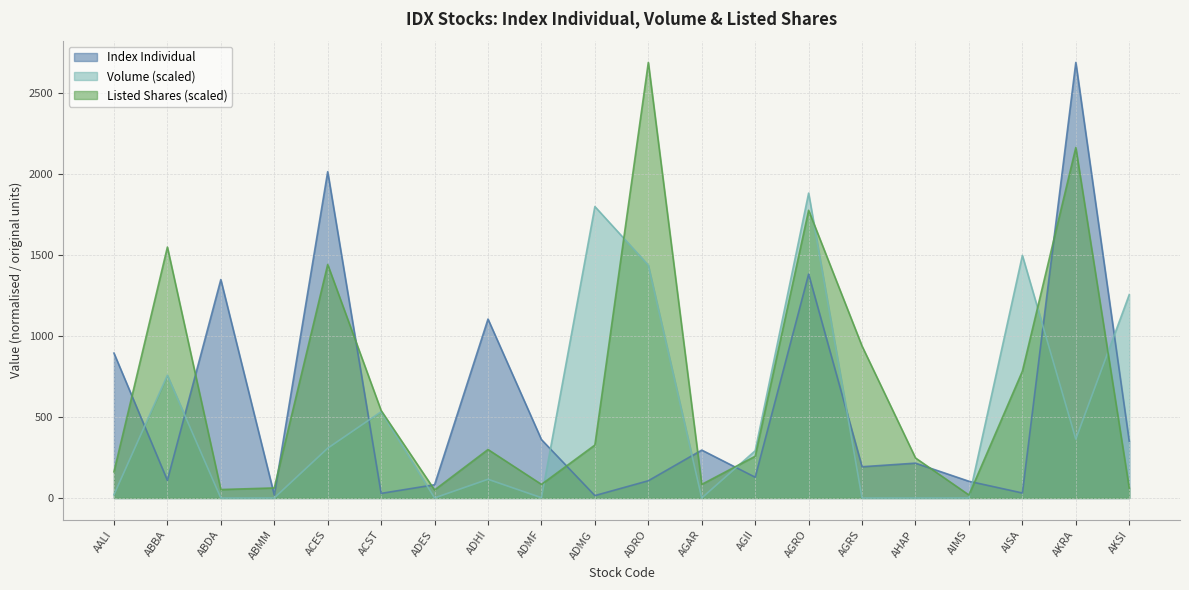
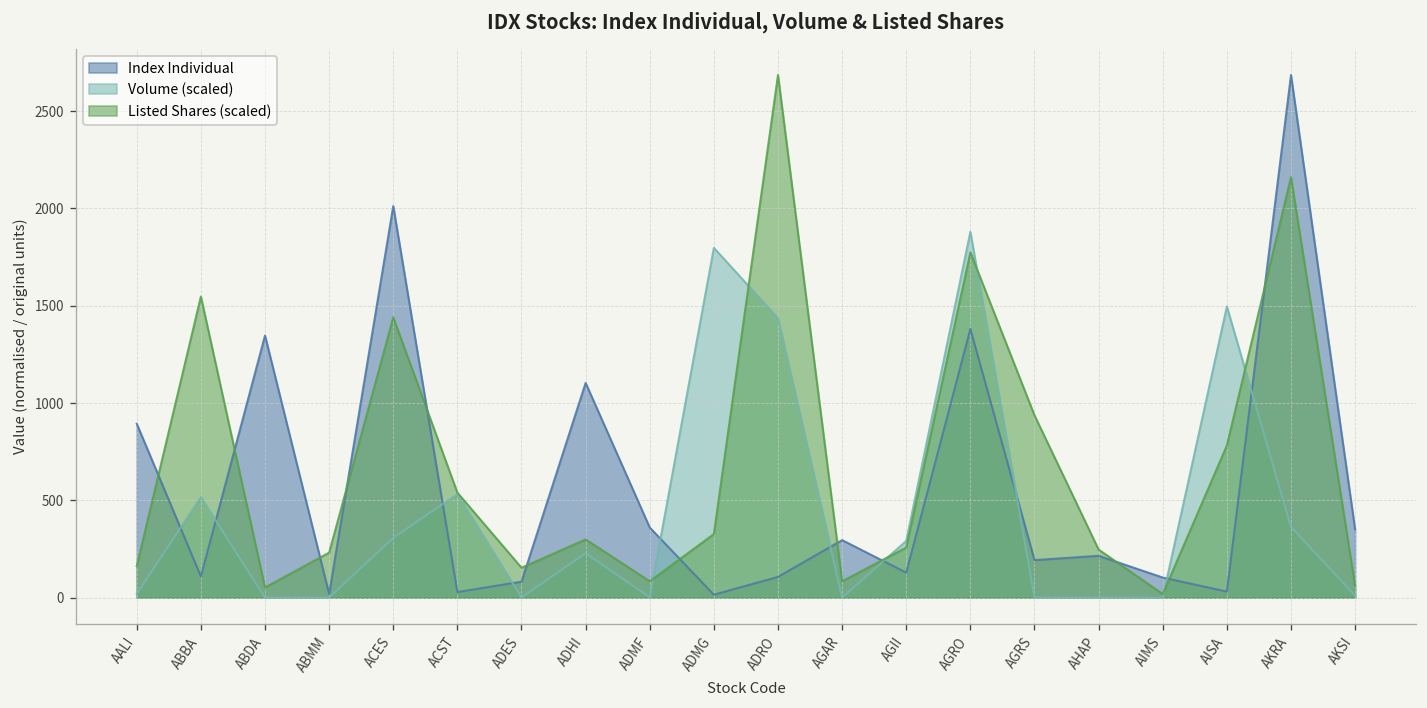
Volume (scaled), ABBA: 760 -> 520
Listed Shares (scaled), ABMM: 60 -> 230
Listed Shares (scaled), ADES: 50 -> 150
Volume (scaled), ADHI: 120 -> 230
Volume (scaled), AKSI: 1250 -> 10
